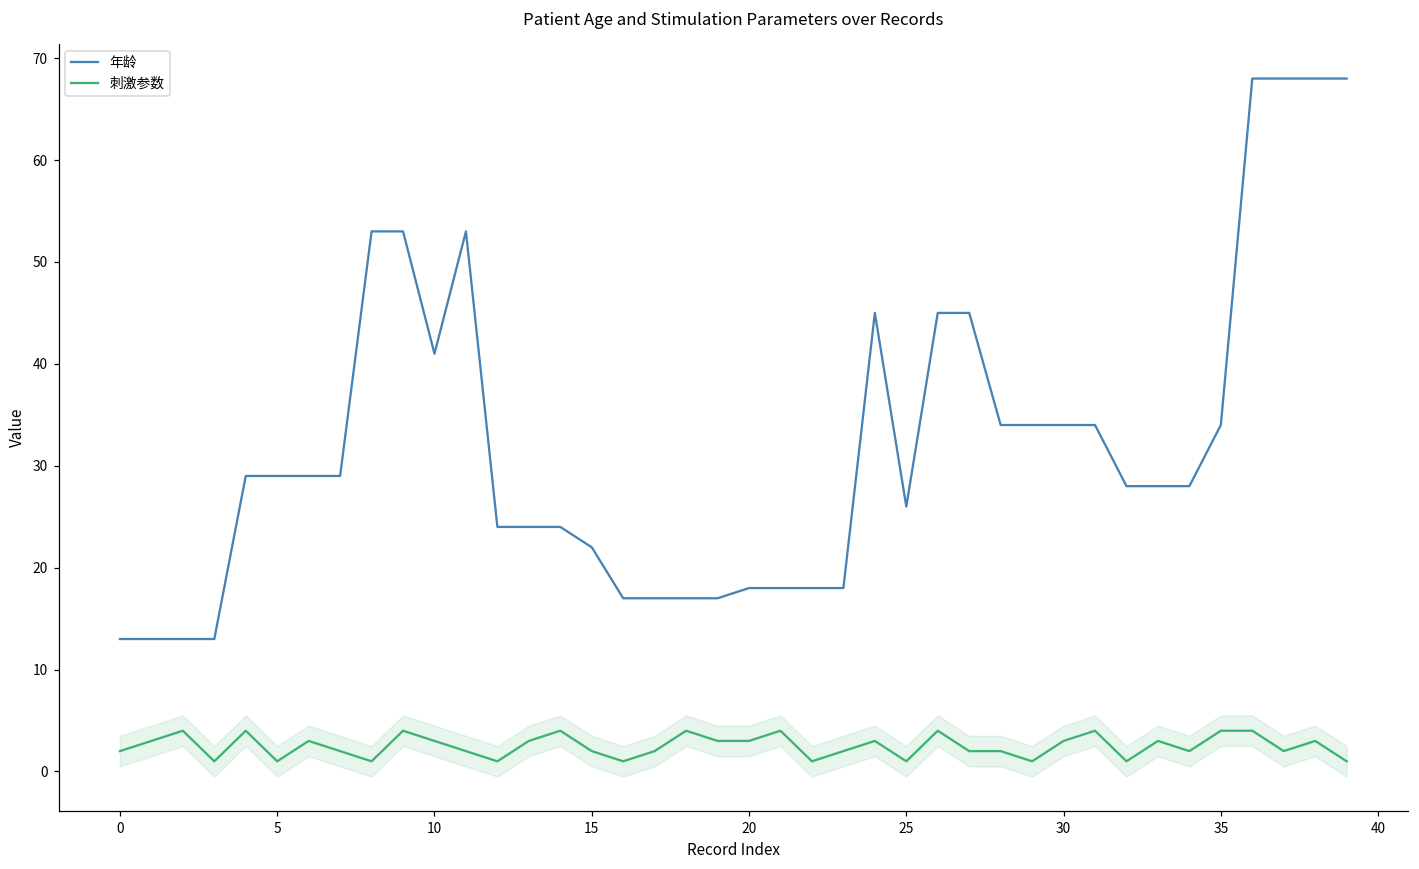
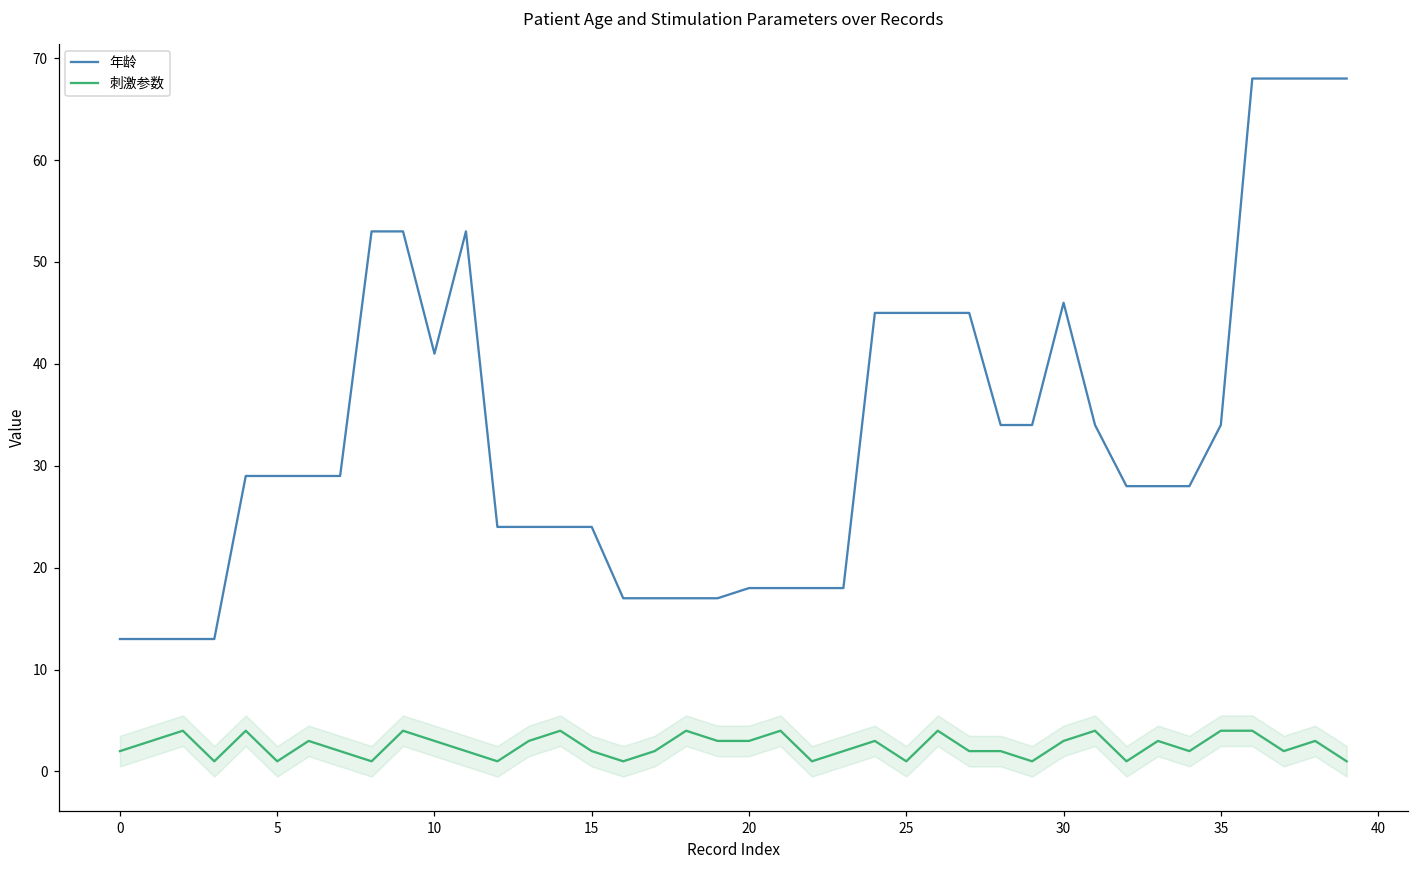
年龄, 15: 22 -> 24
年龄, 25: 26 -> 45
年龄, 30: 34 -> 46
